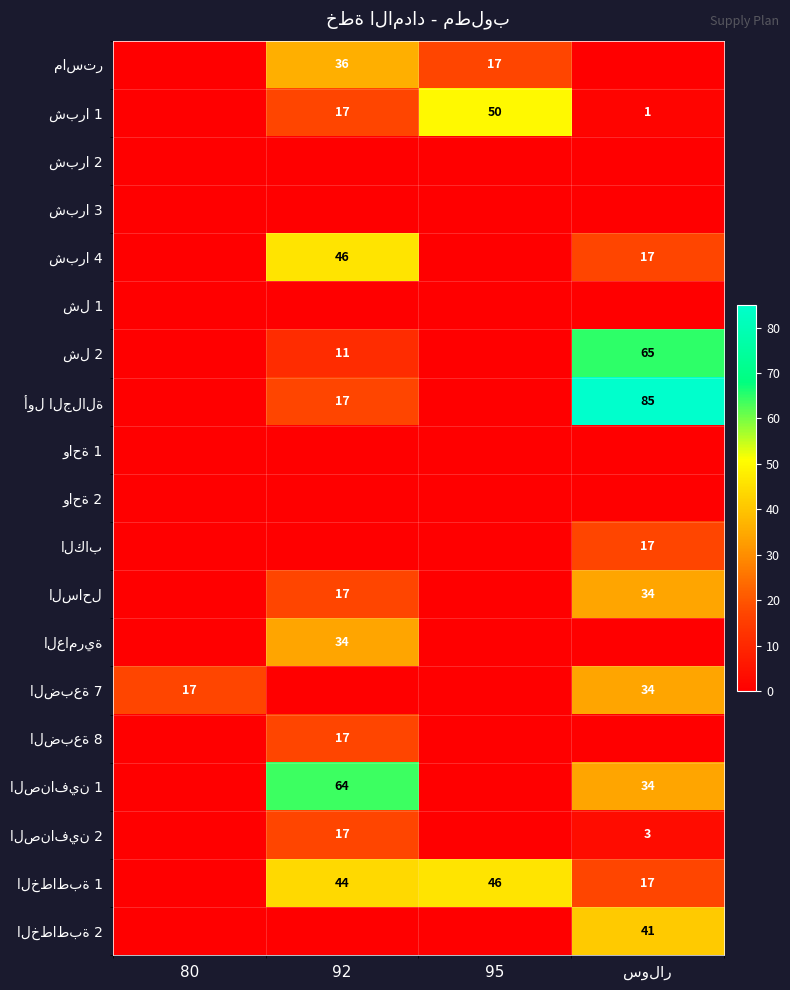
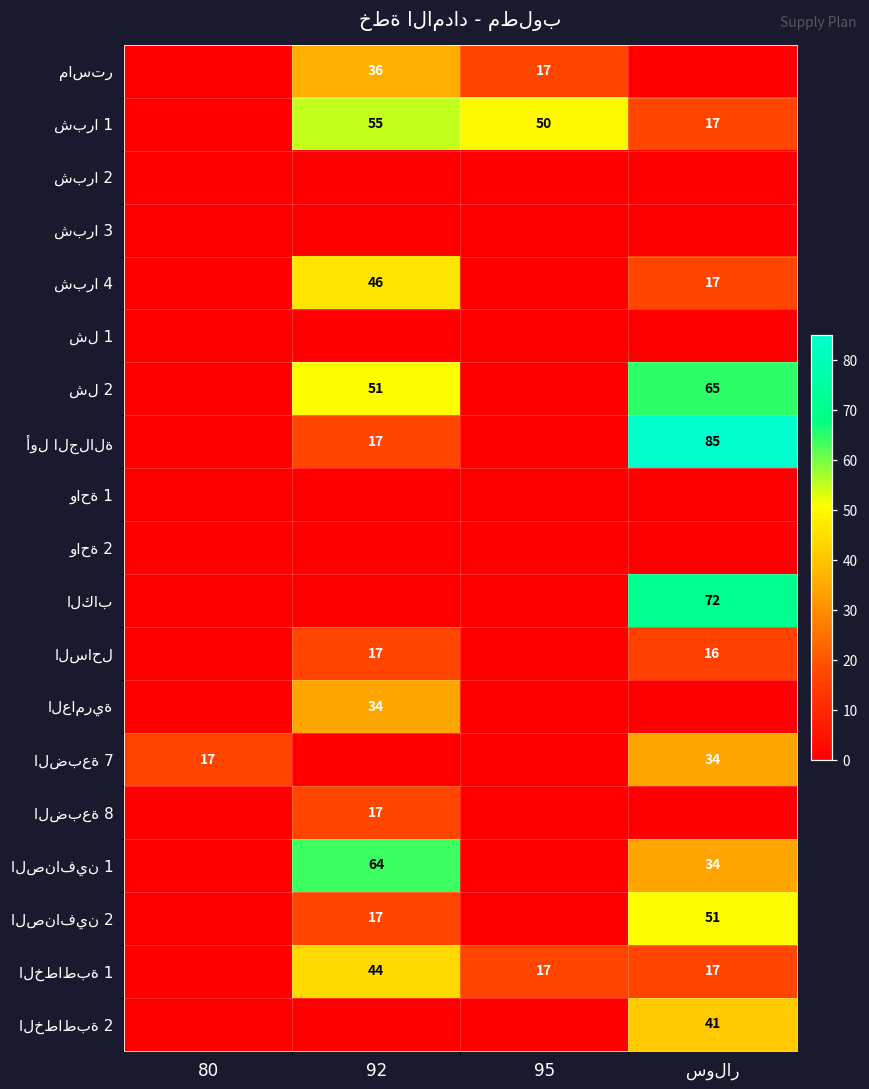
شبرا 1, 92: 17 -> 55
شبرا 1, سولار: 1 -> 17
شل 2, 92: 11 -> 51
الكاب, سولار: 17 -> 72
الساحل, سولار: 34 -> 16
الصنافين 2, سولار: 3 -> 51
الخطاطبة 1, 95: 46 -> 17
